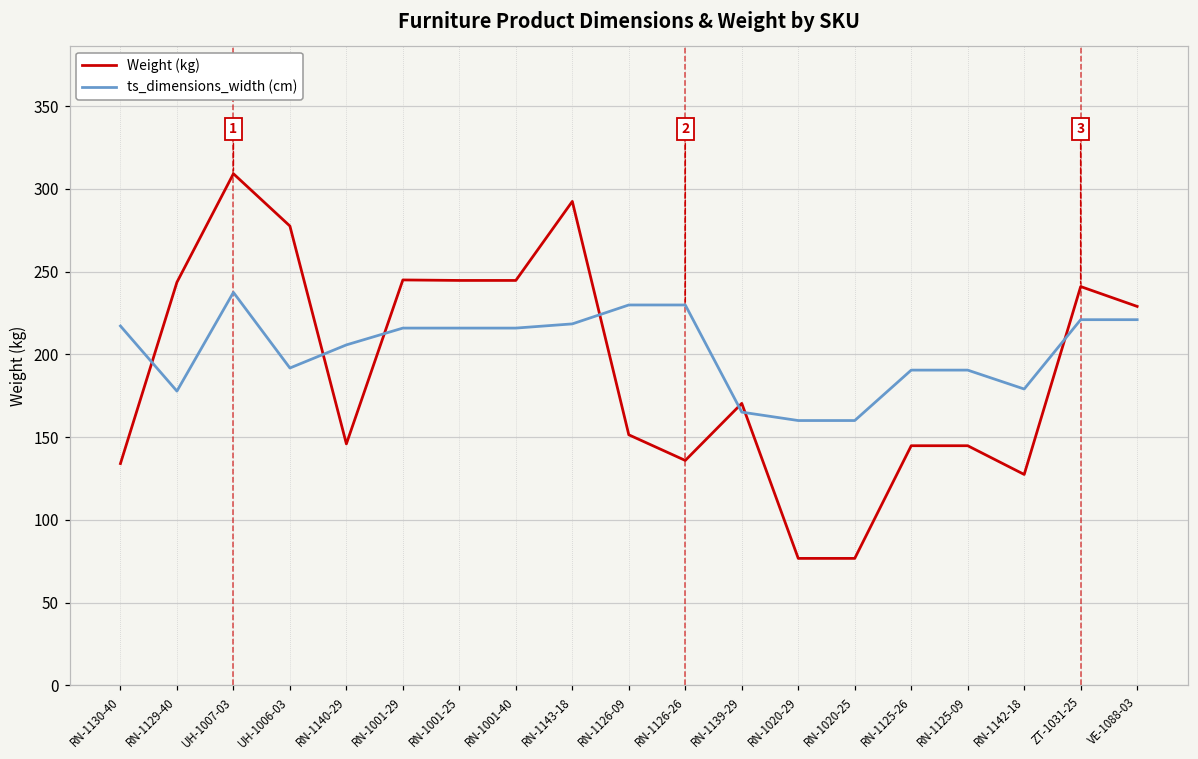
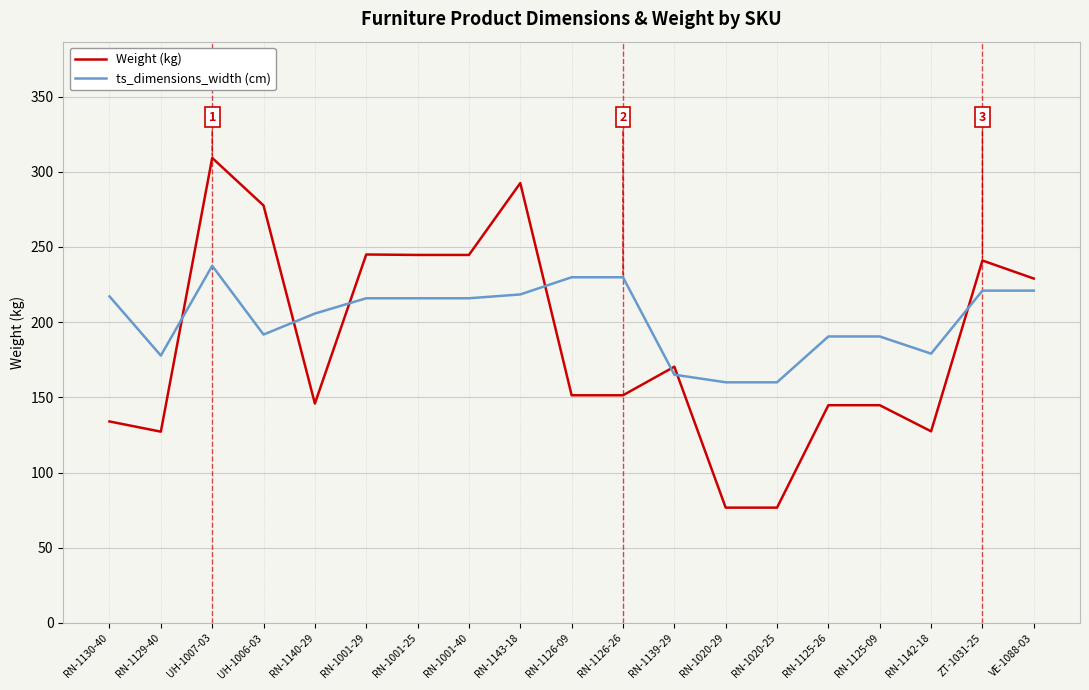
Weight (kg), RN-1129-40: 244 -> 127
Weight (kg), RN-1126-26: 136 -> 151
